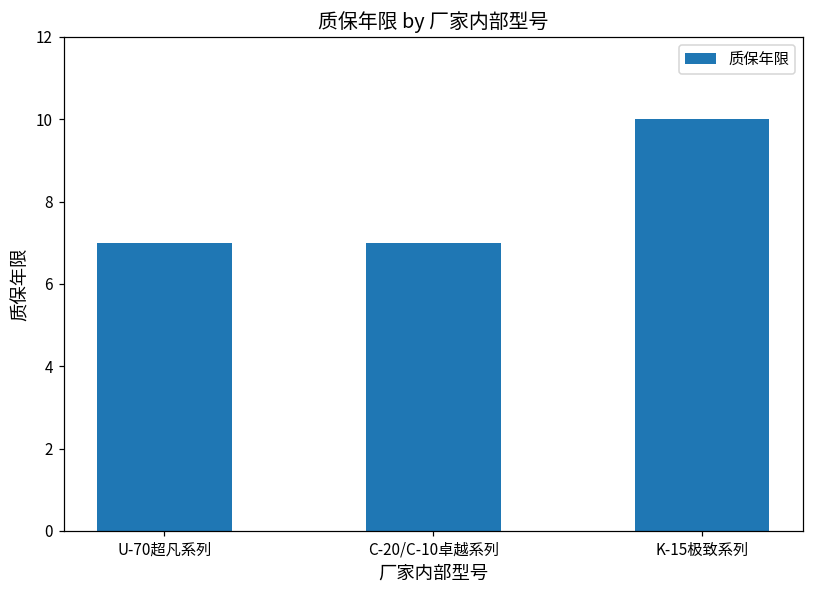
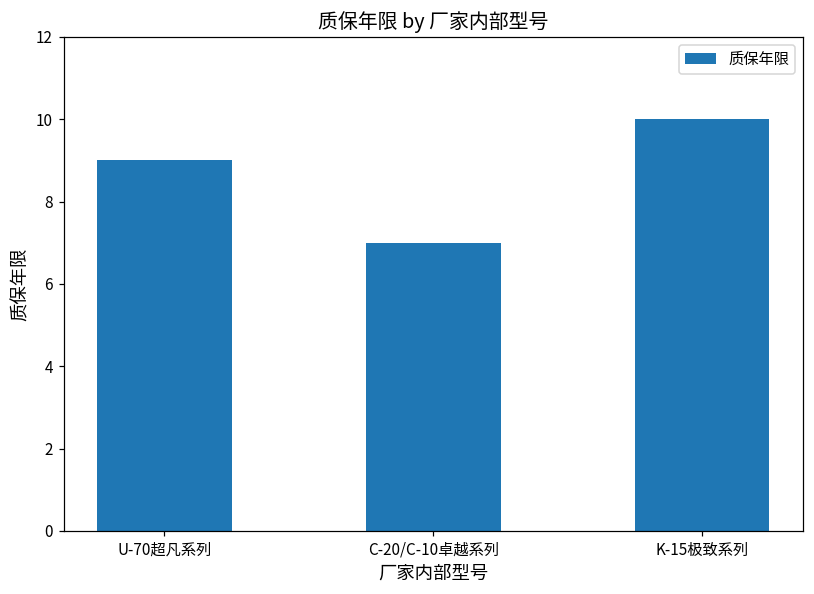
U-70超凡系列: 7 -> 9
